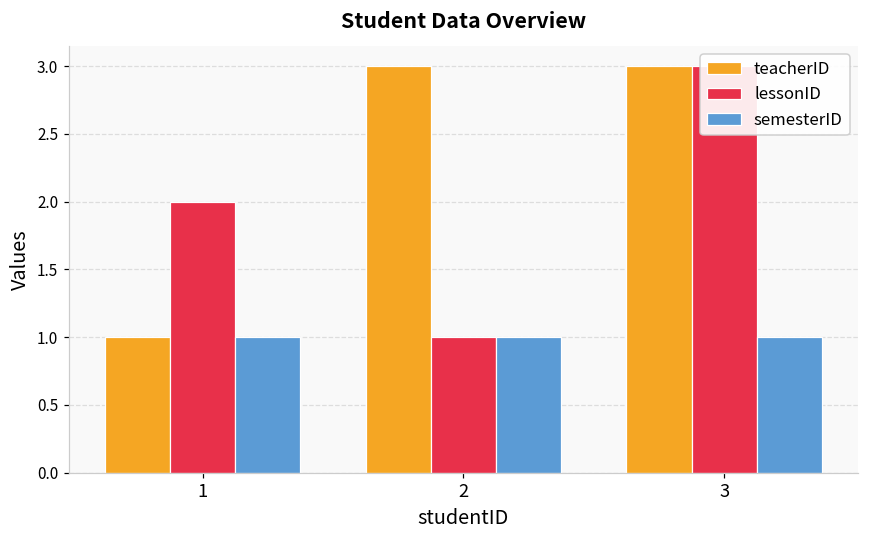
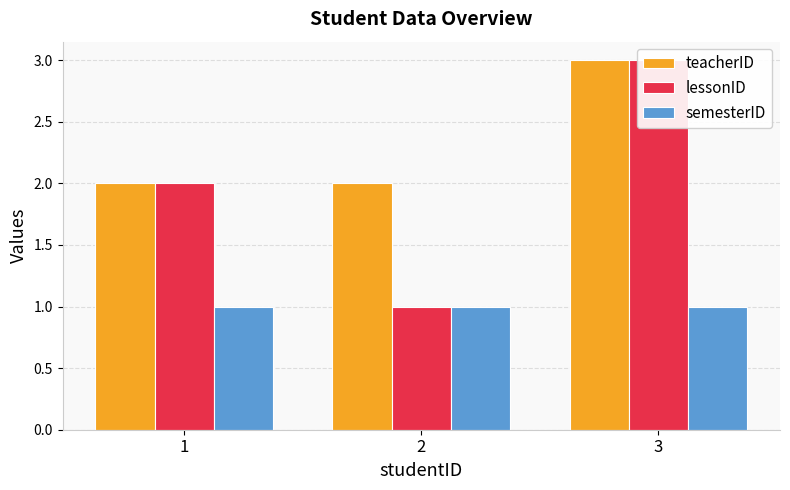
teacherID, 1: 1 -> 2
teacherID, 2: 3 -> 2
